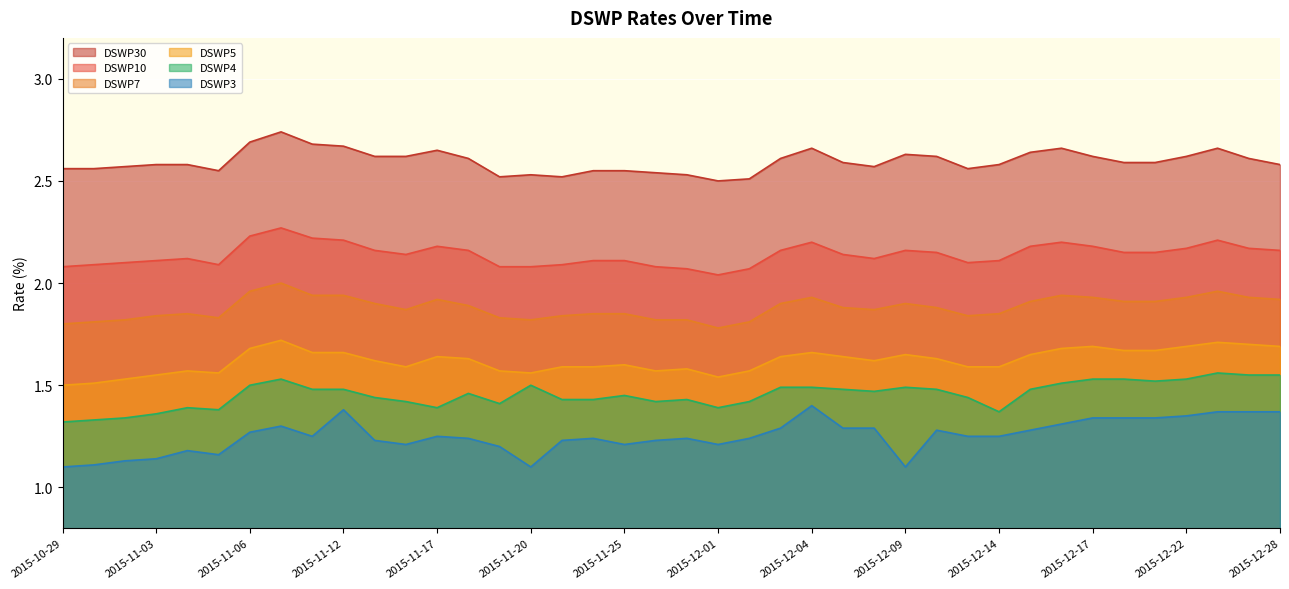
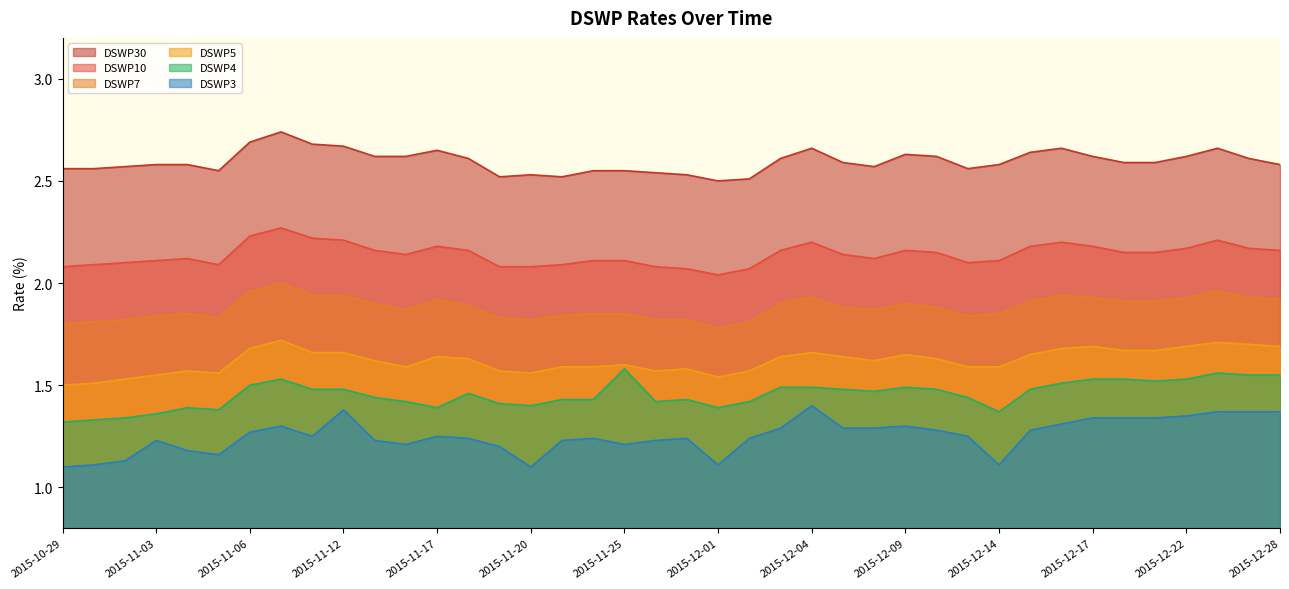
DSWP3, 2015-11-03: 1.14 -> 1.23
DSWP4, 2015-11-20: 1.5 -> 1.4
DSWP4, 2015-11-25: 1.45 -> 1.58
DSWP3, 2015-12-01: 1.21 -> 1.11
DSWP3, 2015-12-09: 1.1 -> 1.3
DSWP3, 2015-12-14: 1.25 -> 1.11
